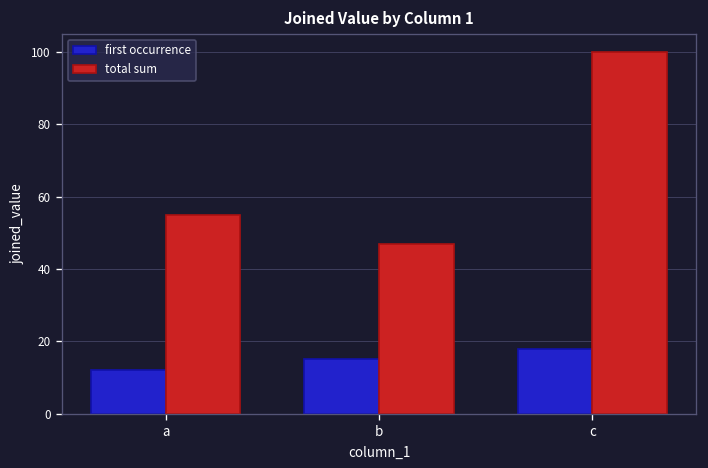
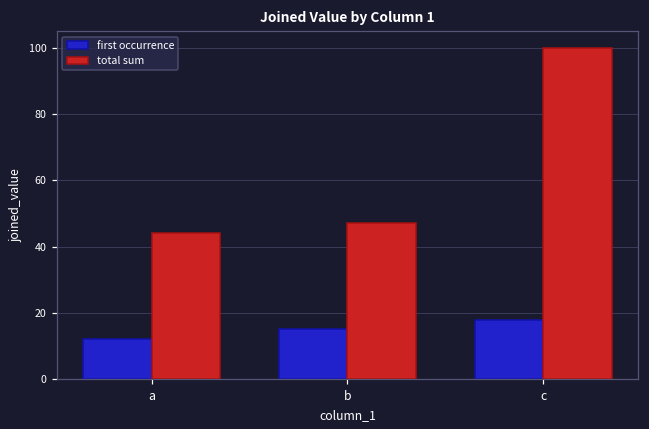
total sum, a: 55 -> 44
